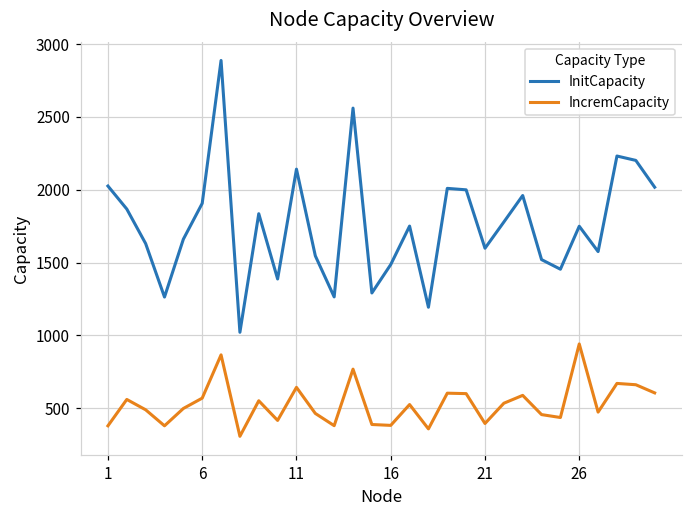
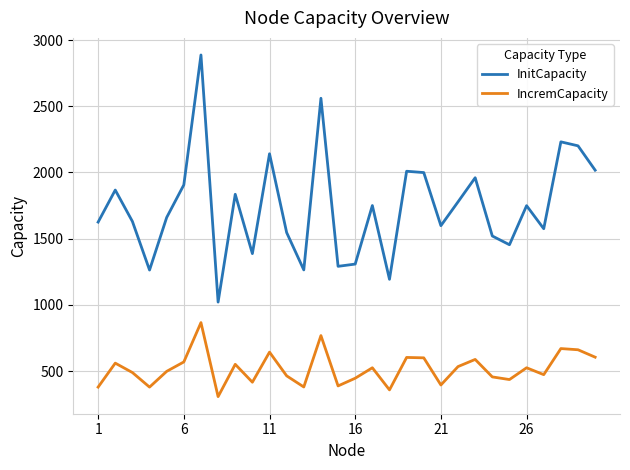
InitCapacity, 1: 2030 -> 1630
InitCapacity, 16: 1490 -> 1310
IncremCapacity, 16: 380 -> 450
IncremCapacity, 26: 940 -> 530
